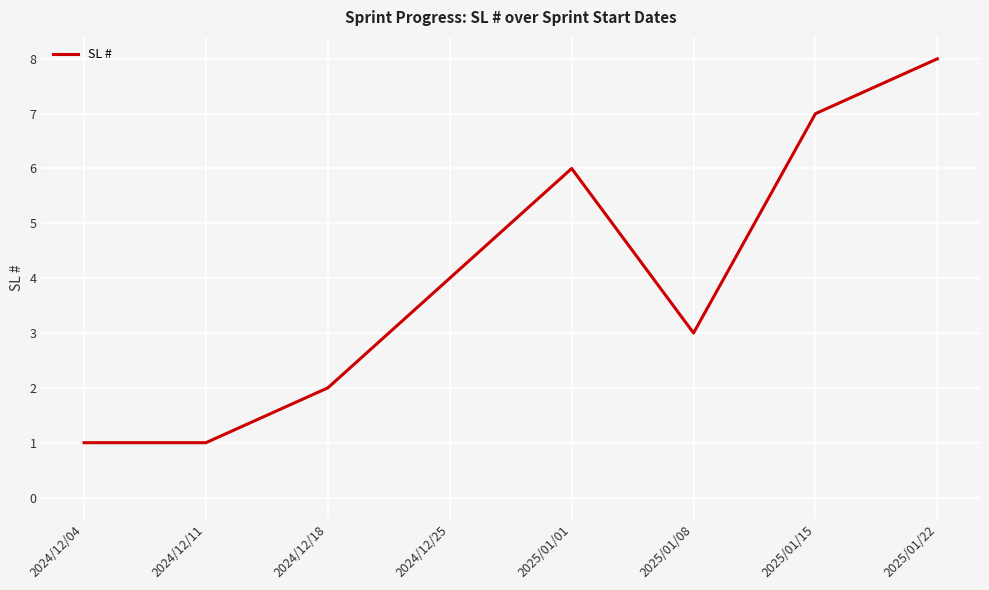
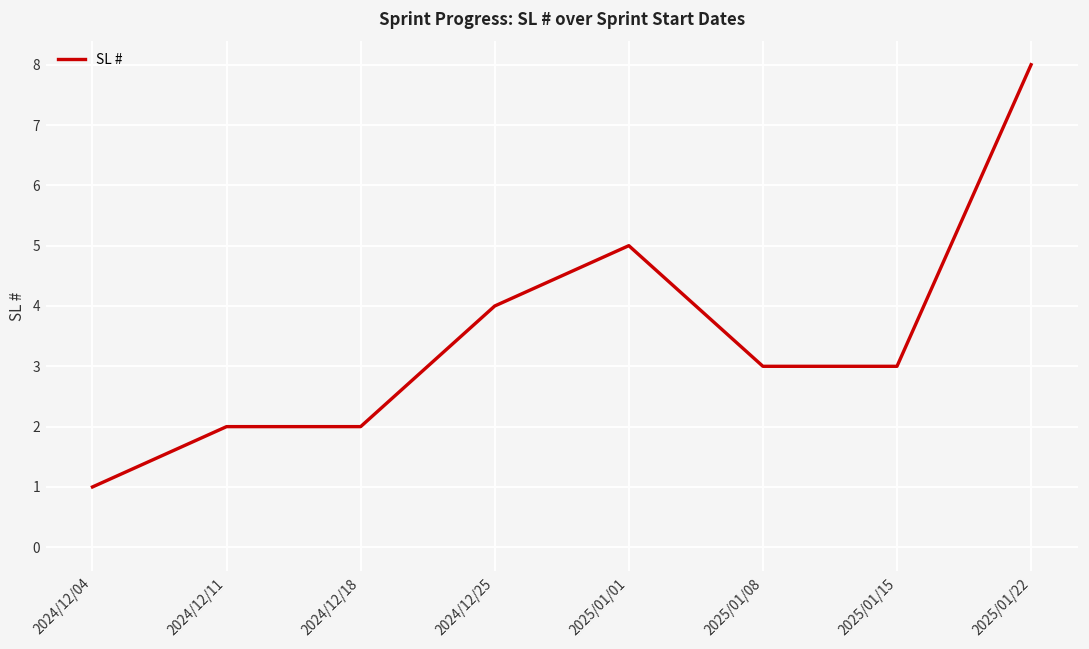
2024/12/11: 1 -> 2
2025/01/01: 6 -> 5
2025/01/15: 7 -> 3
